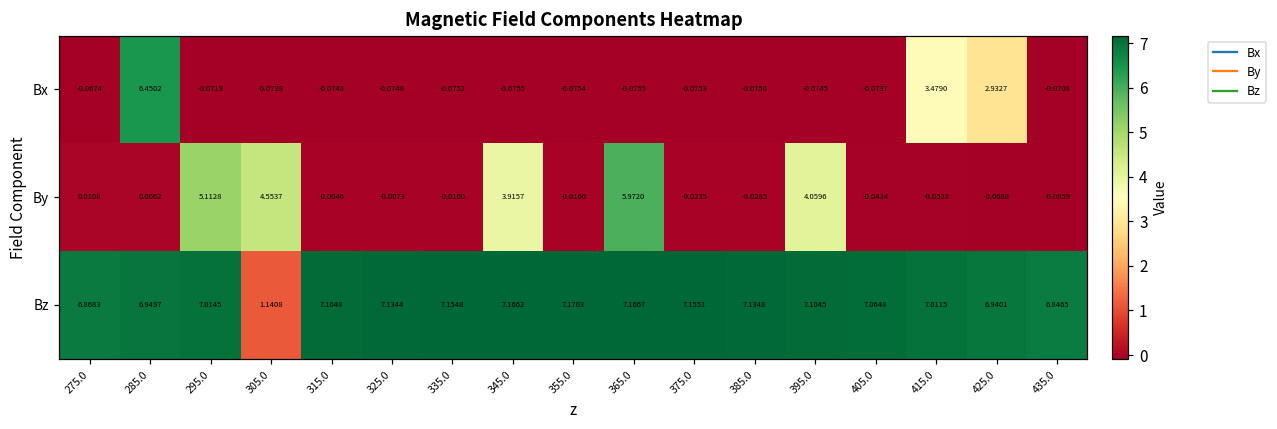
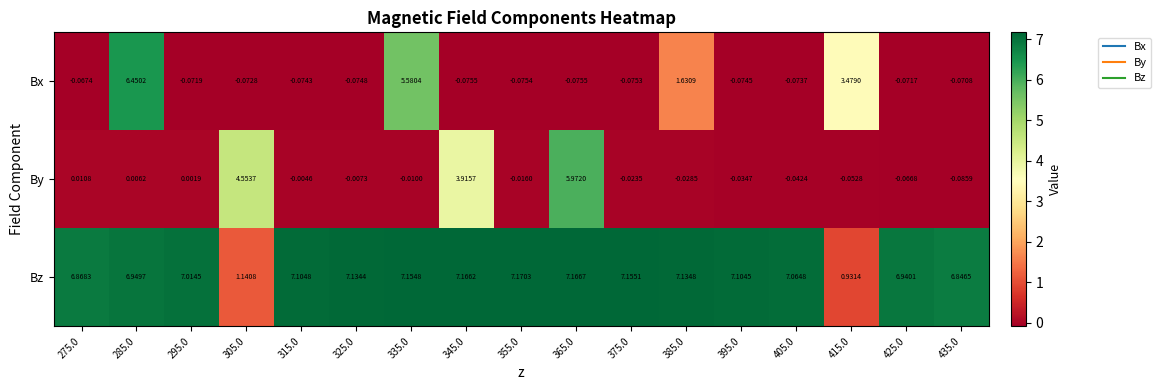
Bx, 335.0: -0.0752 -> 5.5804
Bx, 385.0: -0.0750 -> 1.6309
Bx, 425.0: 2.9327 -> -0.0717
By, 295.0: 5.1128 -> 0.0019
By, 395.0: 4.0596 -> -0.0347
Bz, 415.0: 7.0115 -> 0.9314
